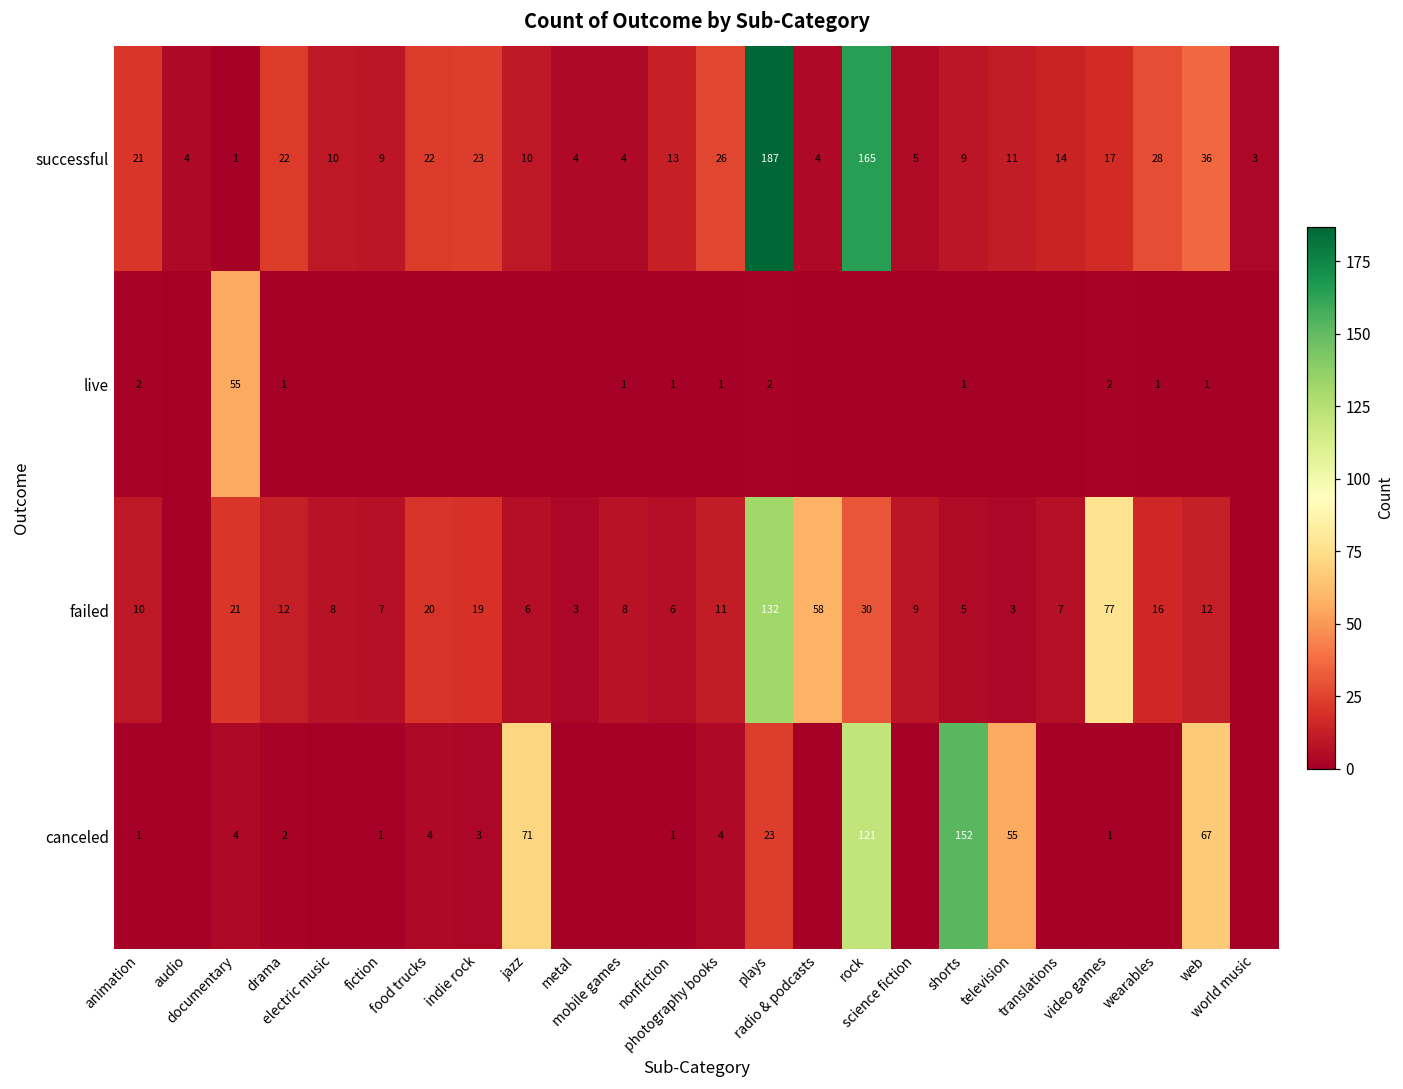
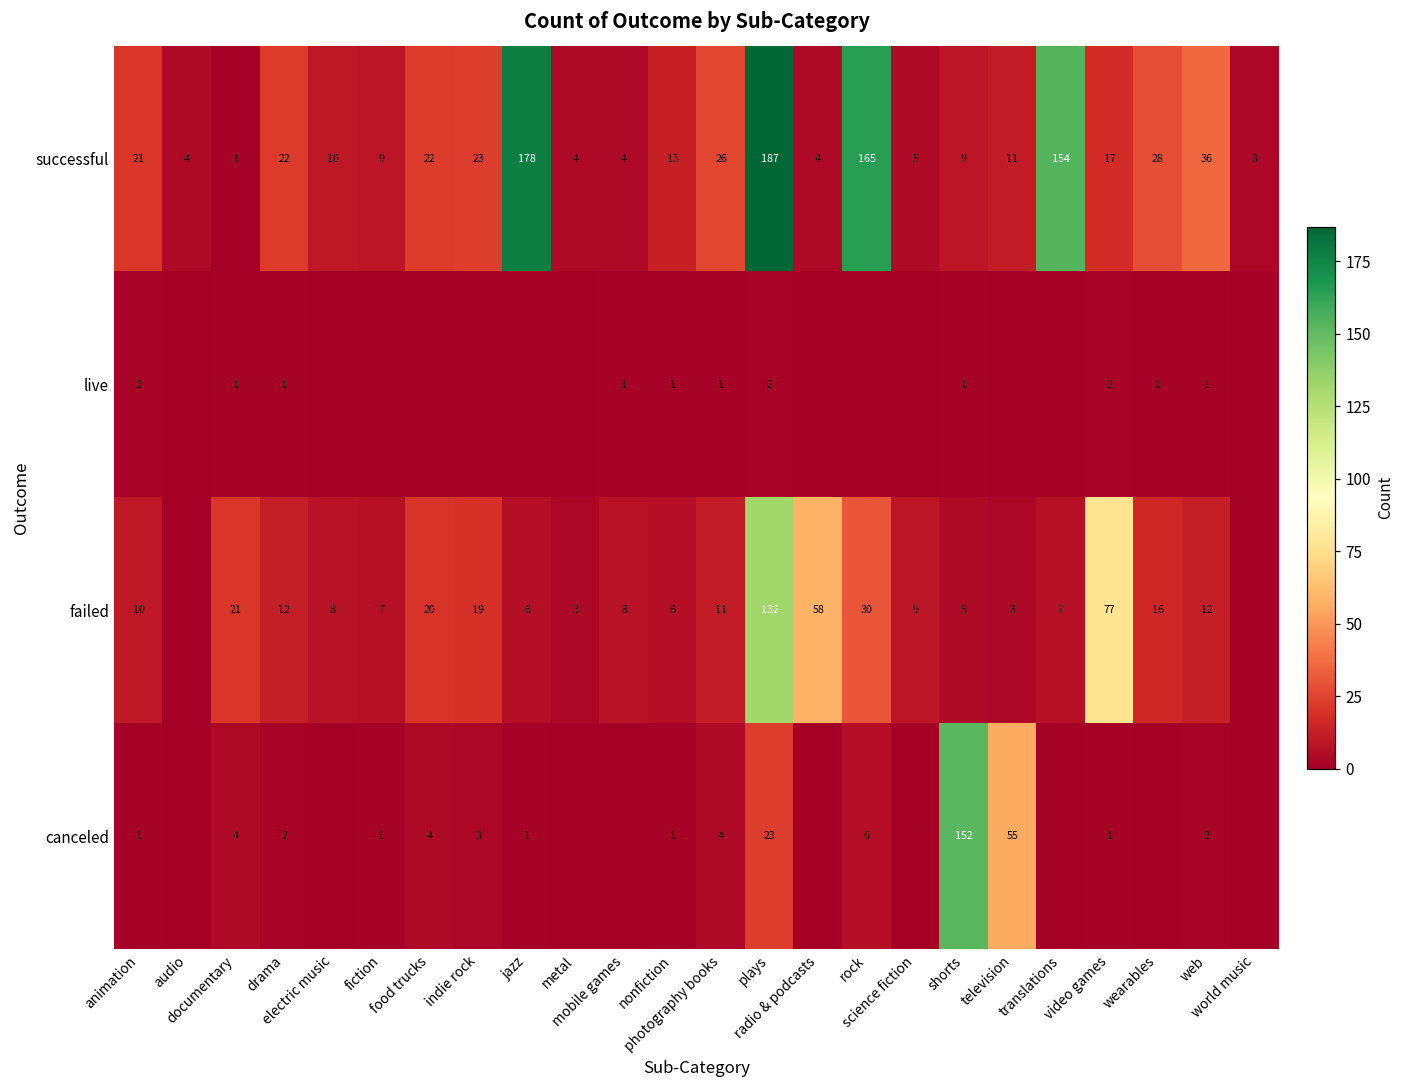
successful, jazz: 10 -> 178
successful, translations: 14 -> 154
live, documentary: 55 -> 1
canceled, jazz: 71 -> 1
canceled, rock: 121 -> 6
canceled, web: 67 -> 2
